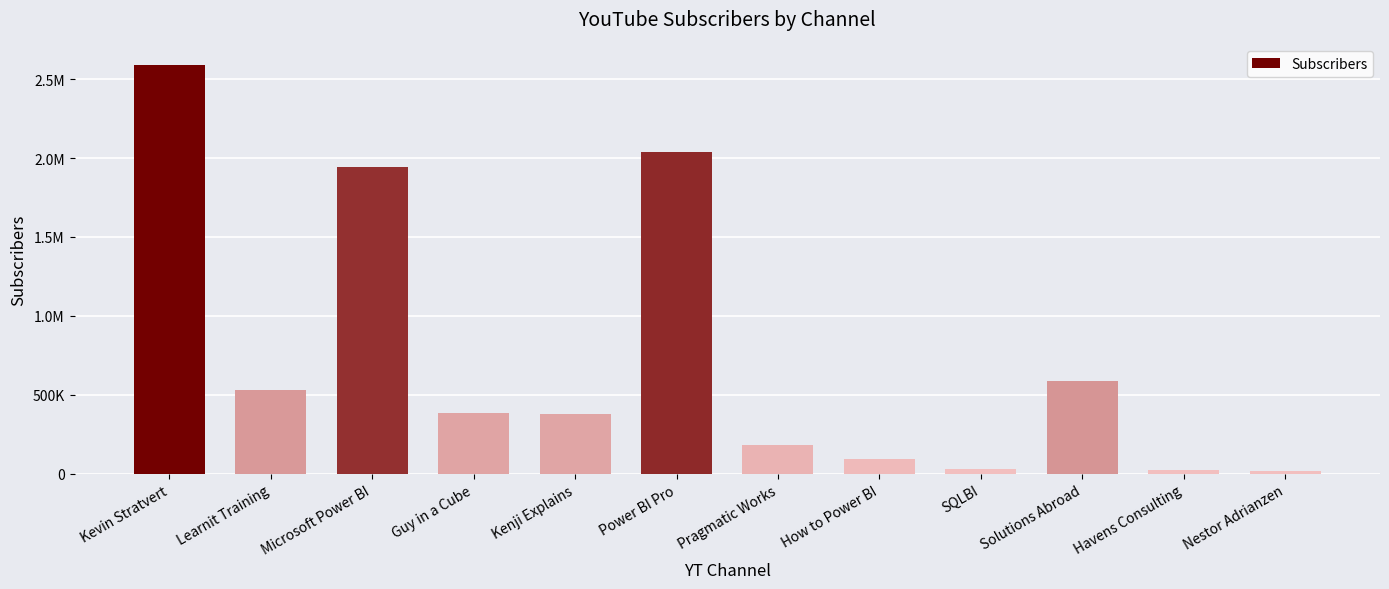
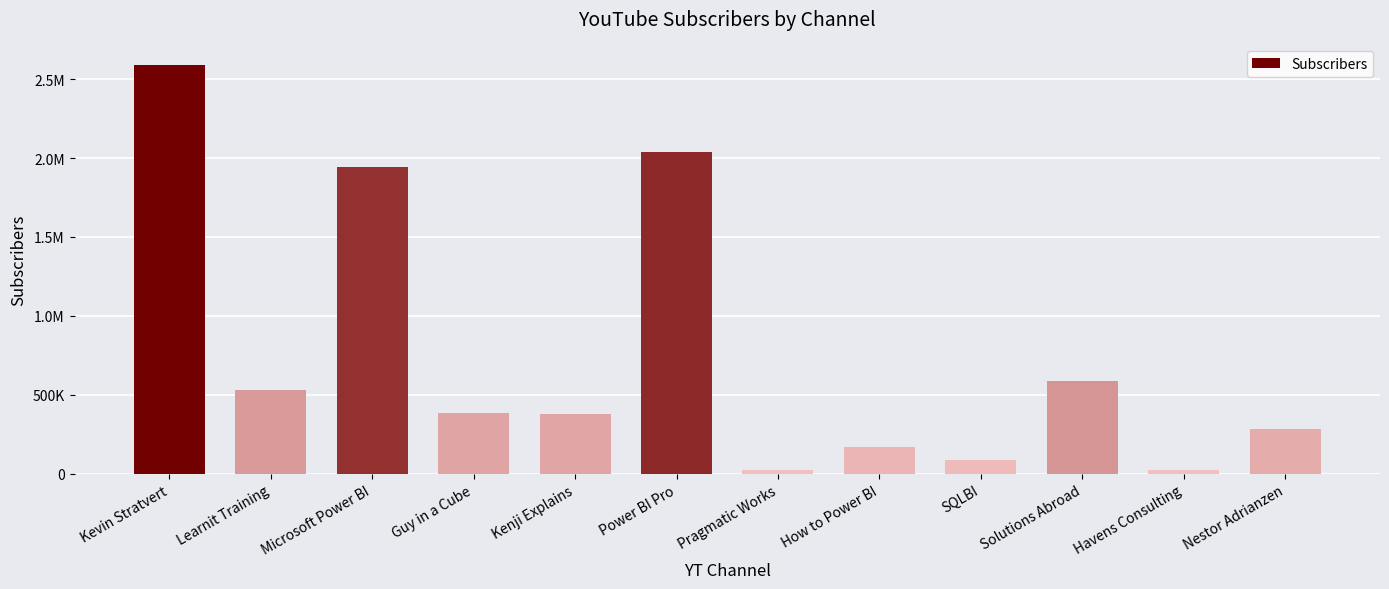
Pragmatic Works: 180000 -> 30000
How to Power BI: 90000 -> 170000
SQLBI: 30000 -> 90000
Nestor Adrianzen: 20000 -> 280000
